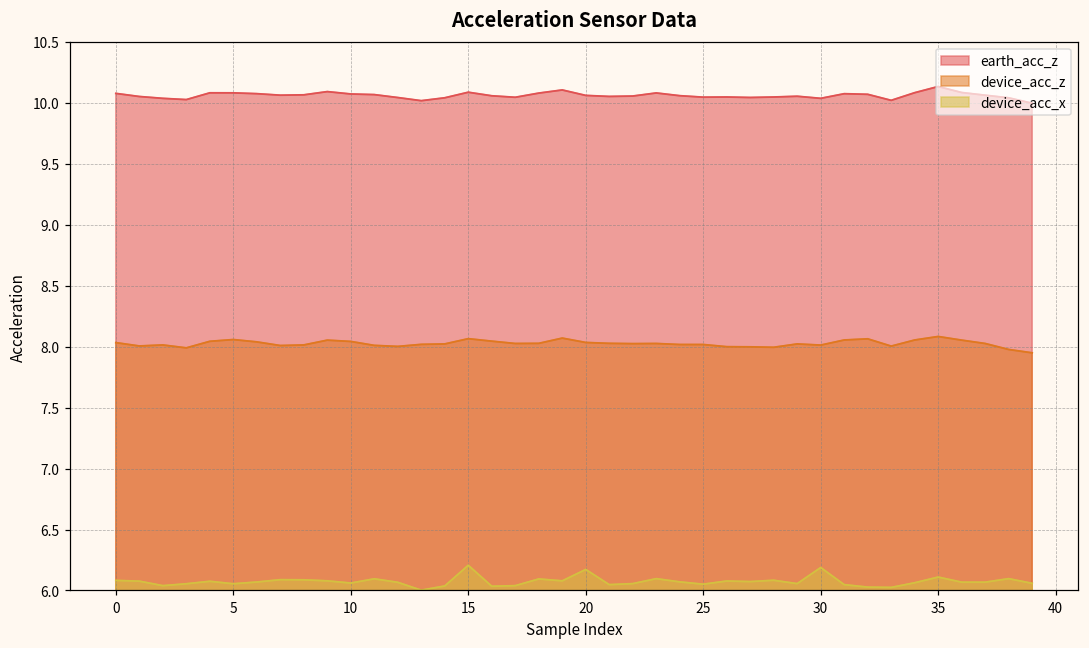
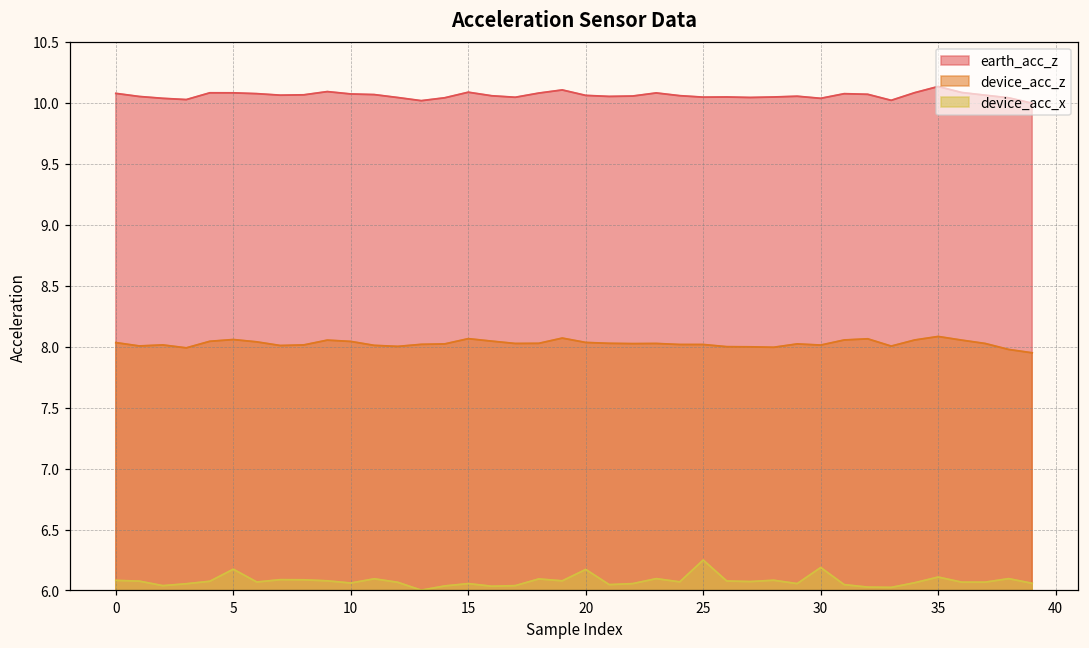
device_acc_x, 5: 6.06 -> 6.17
device_acc_x, 15: 6.21 -> 6.06
device_acc_x, 25: 6.05 -> 6.25
